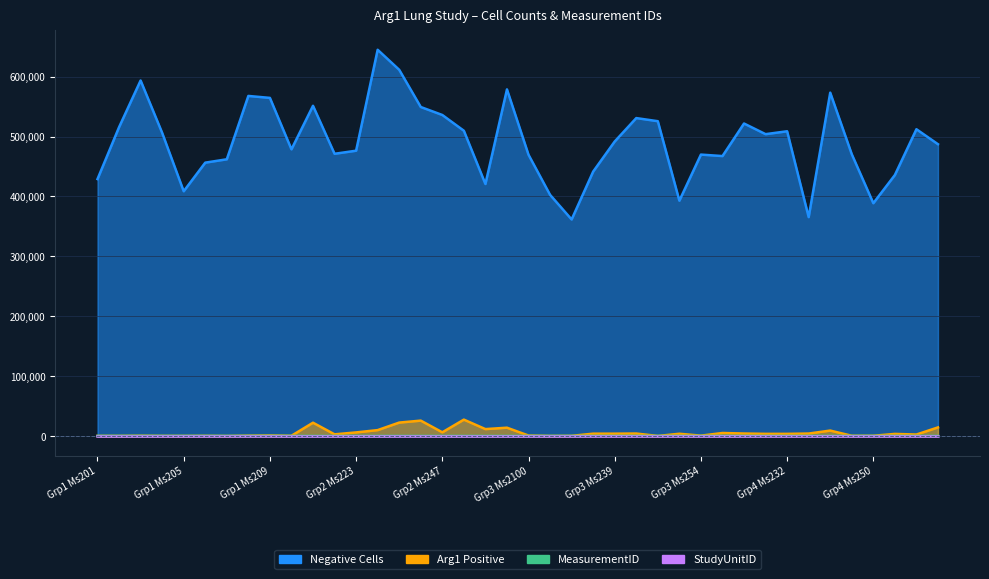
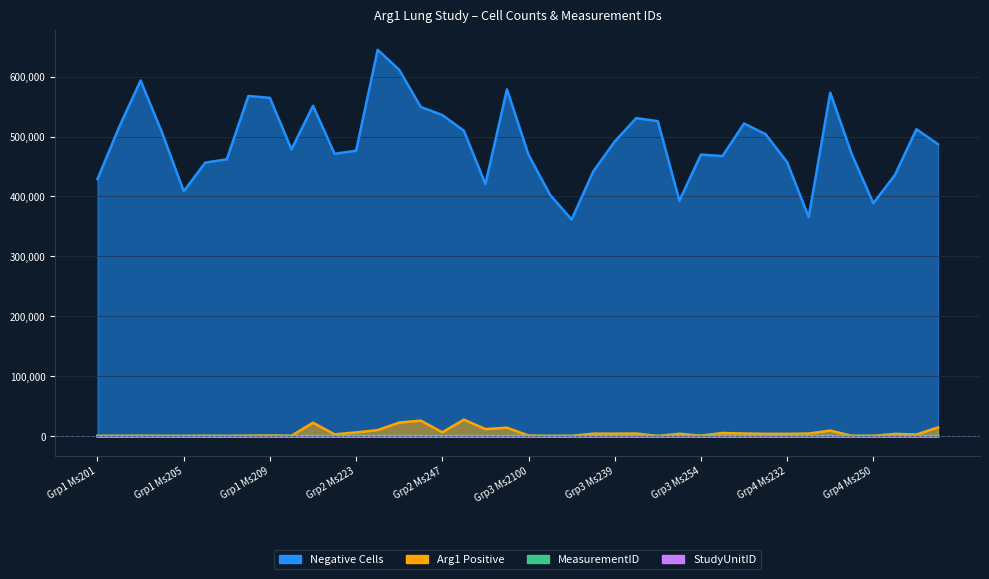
Negative Cells, Grp4 Ms232: 510,000 -> 460,000
